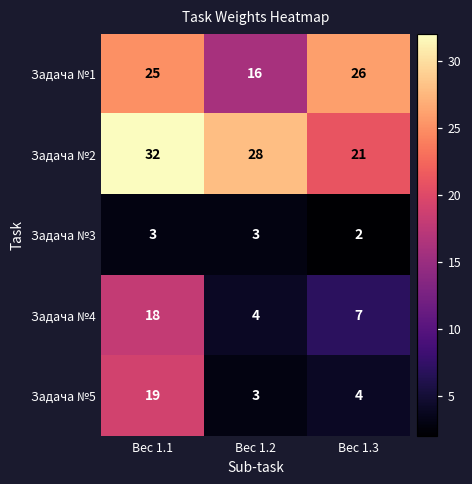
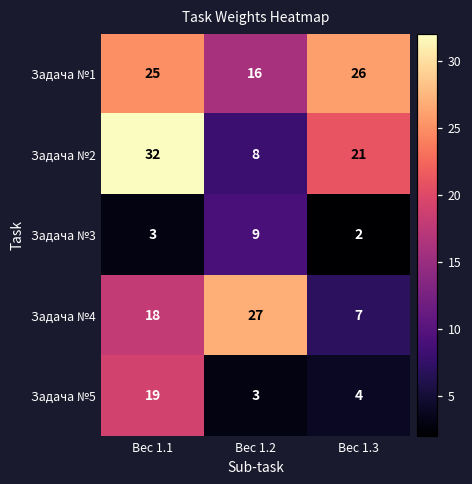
Задача №2, Вес 1.2: 28 -> 8
Задача №3, Вес 1.2: 3 -> 9
Задача №4, Вес 1.2: 4 -> 27
